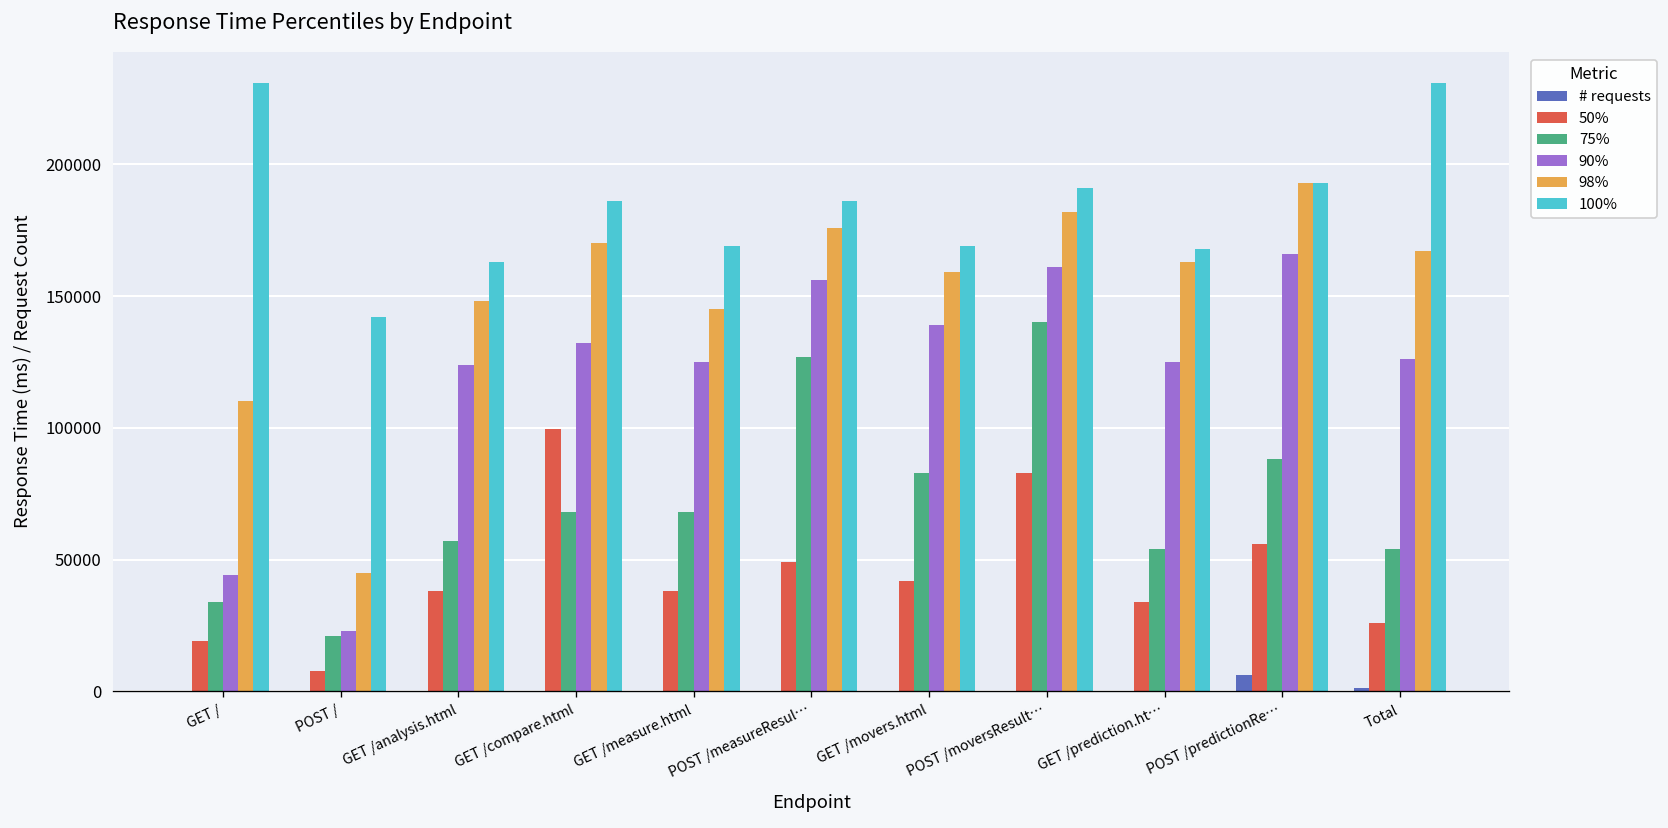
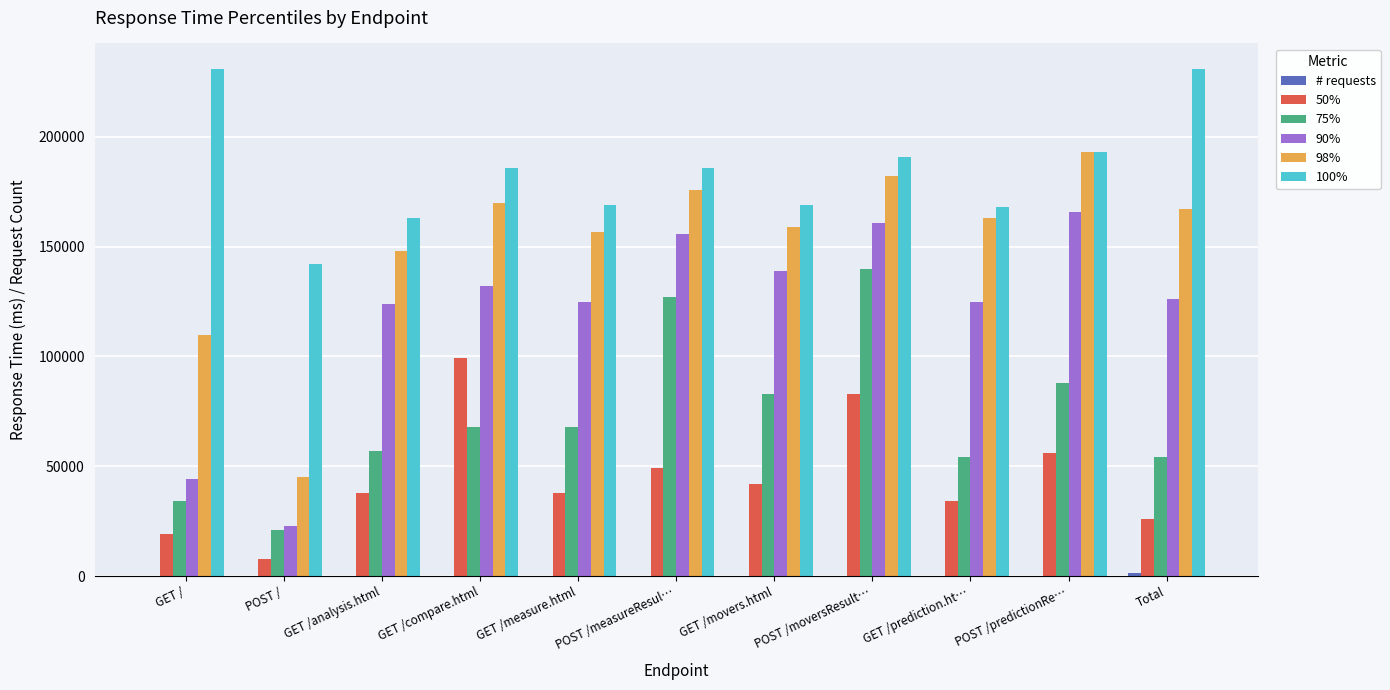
98%, GET /measure.html: 145000 -> 156000
# requests, POST /predictionRe…: 6000 -> 0
